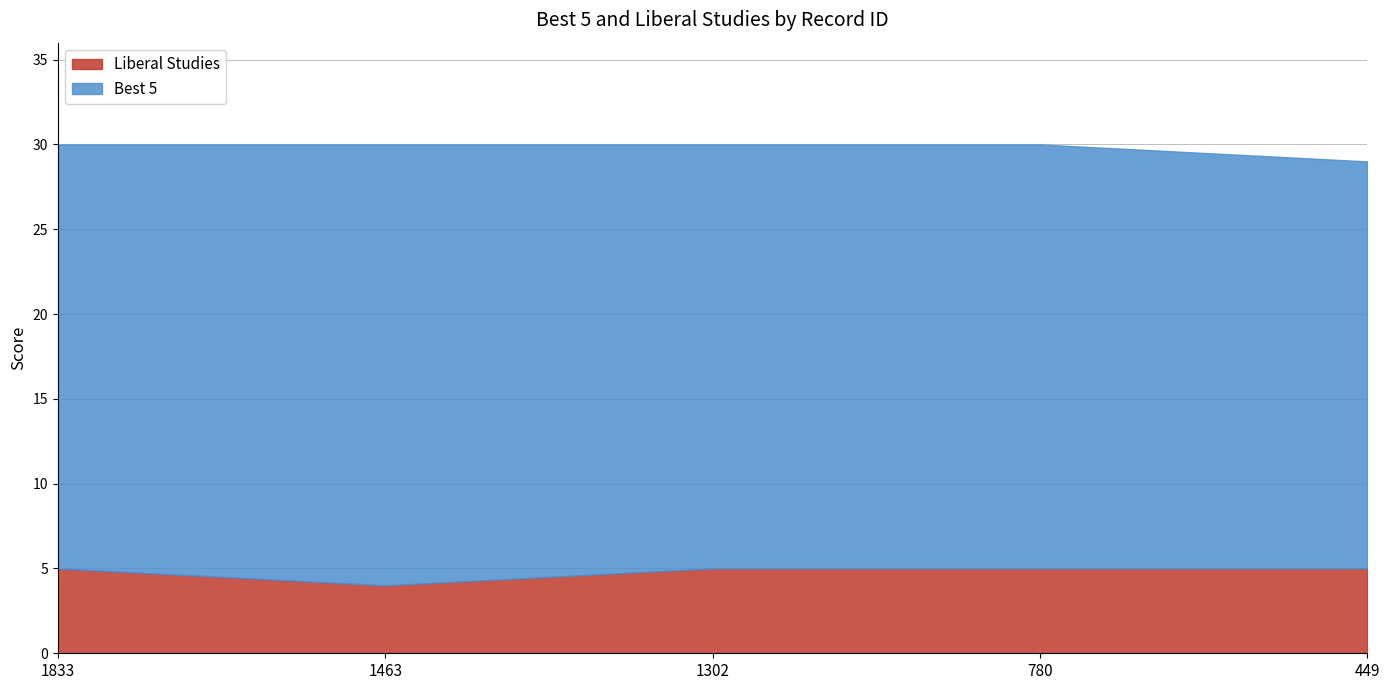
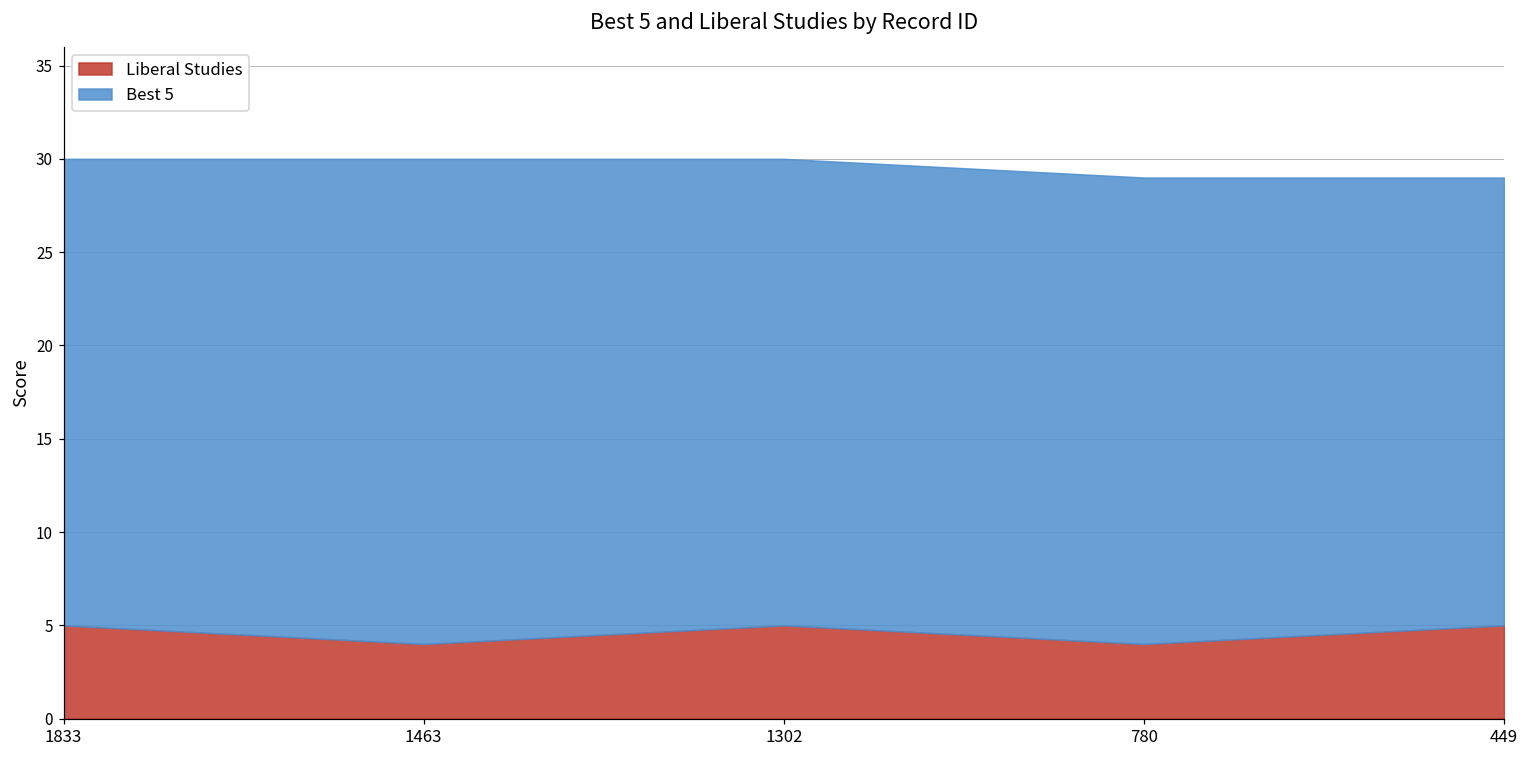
Liberal Studies, 780: 5 -> 4
